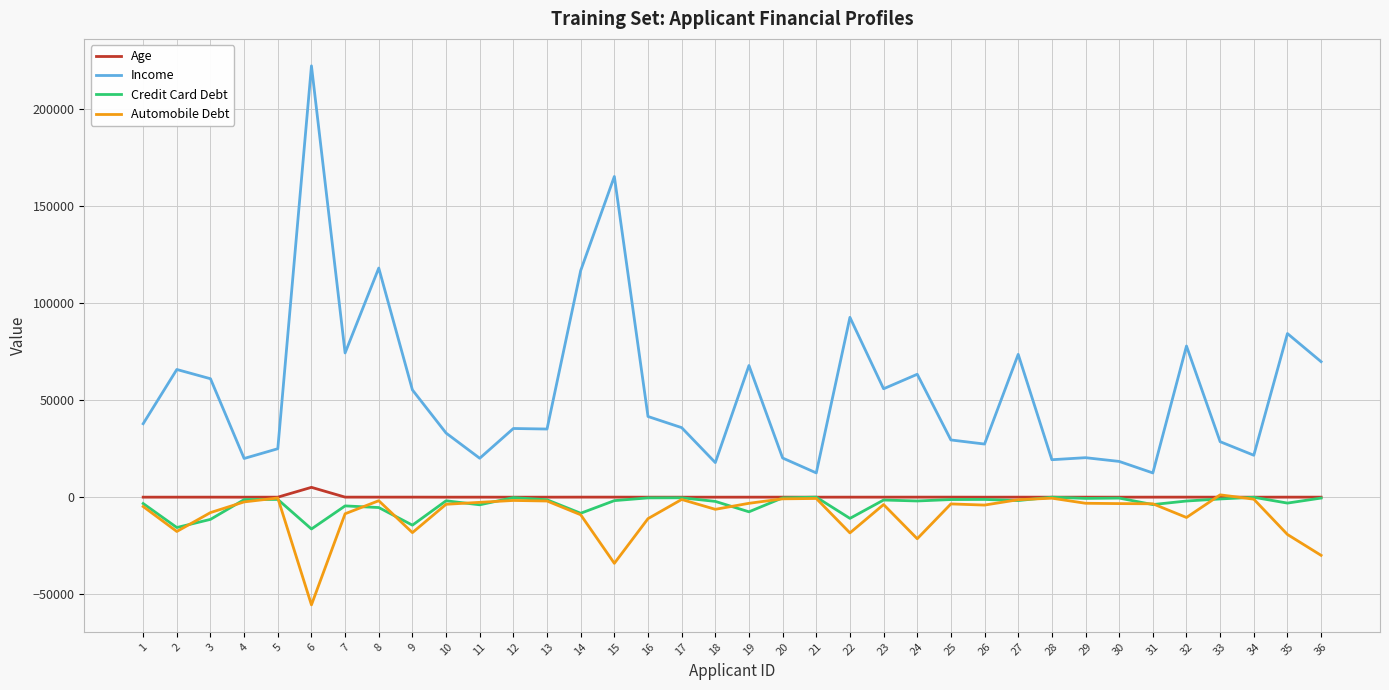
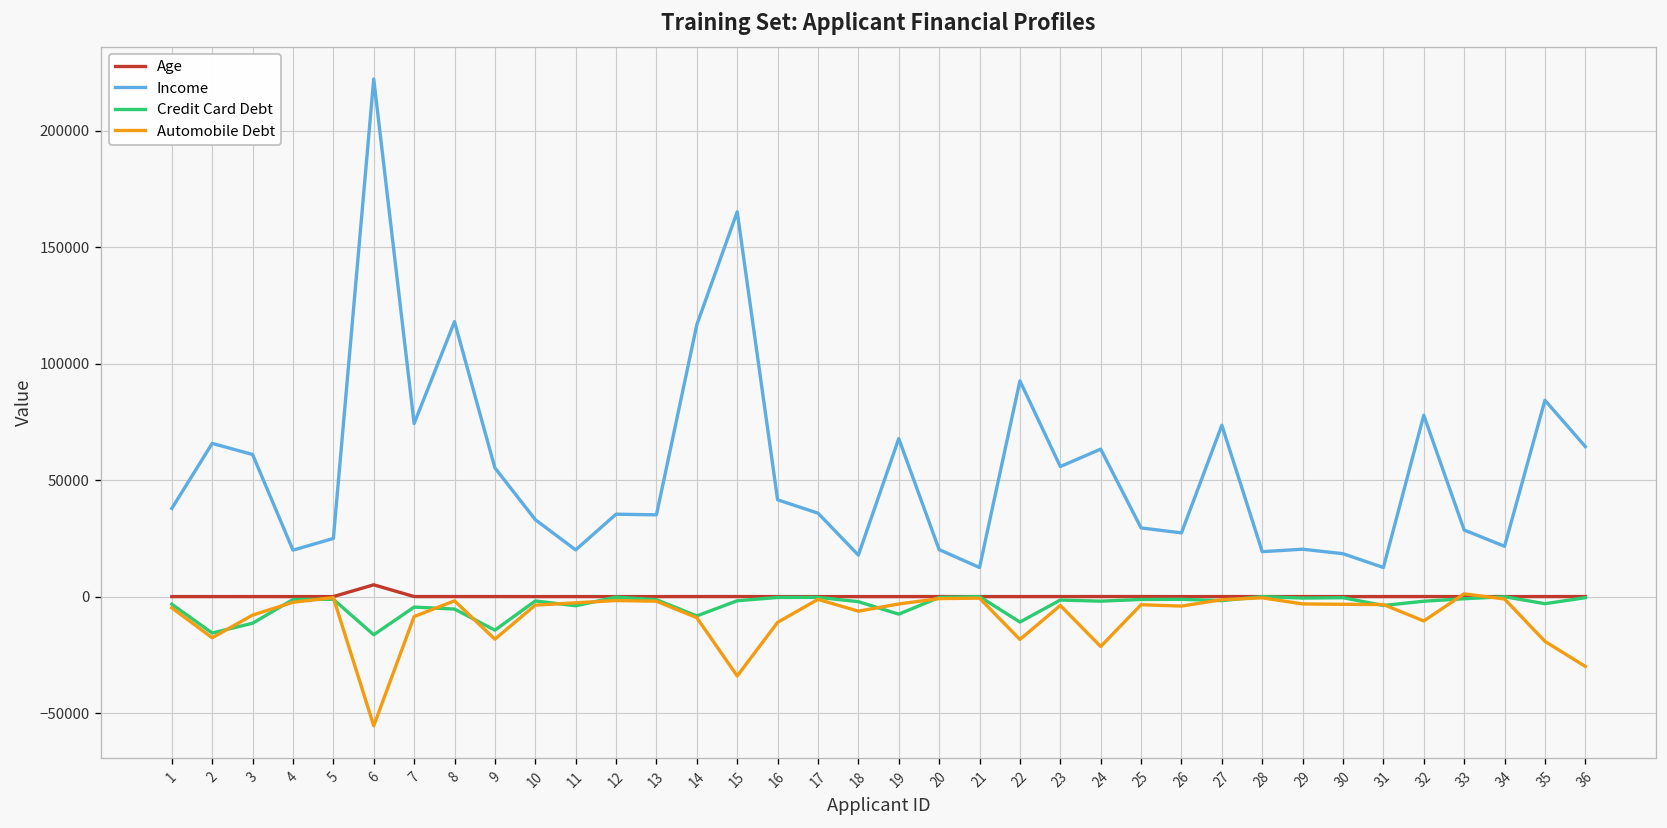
Income, 36: 70000 -> 64000
